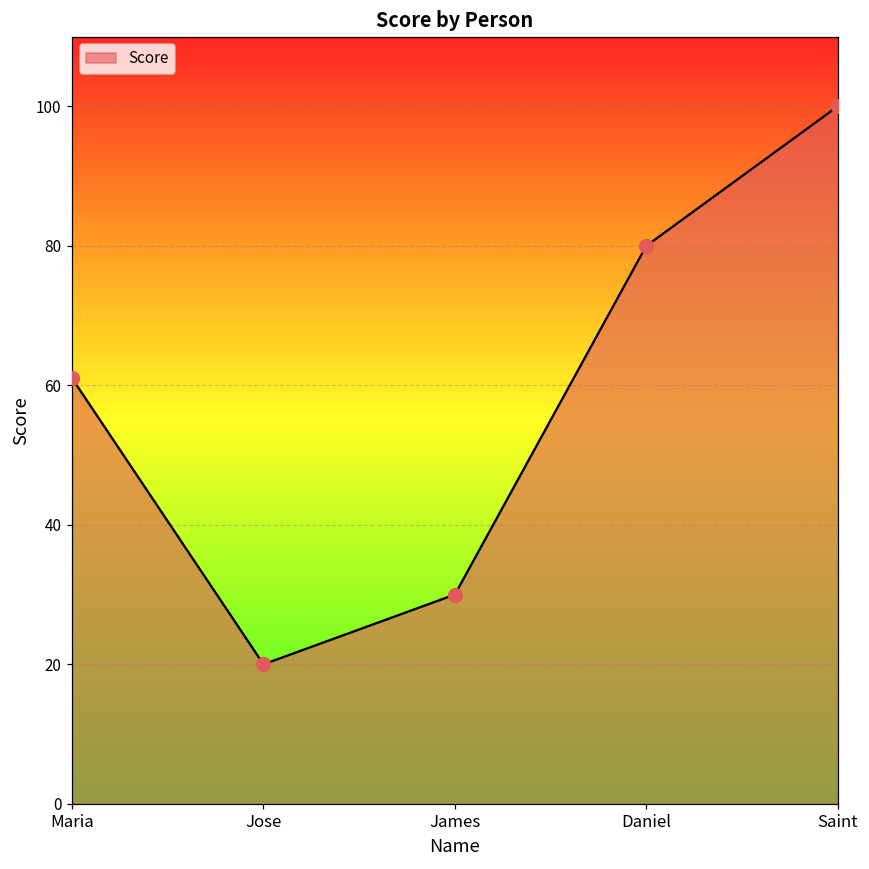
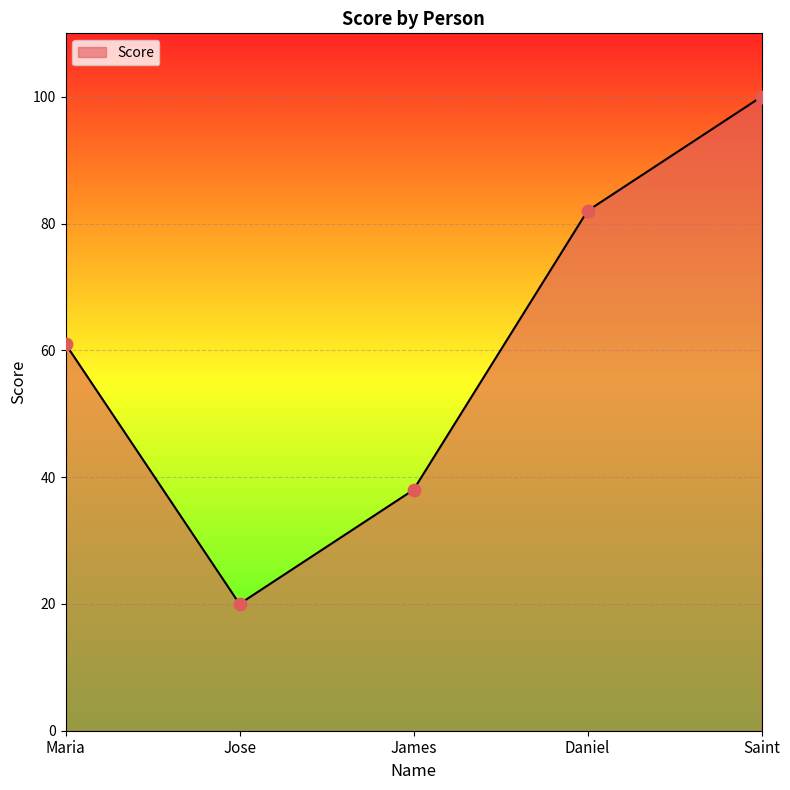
James: 30 -> 38
Daniel: 80 -> 82
